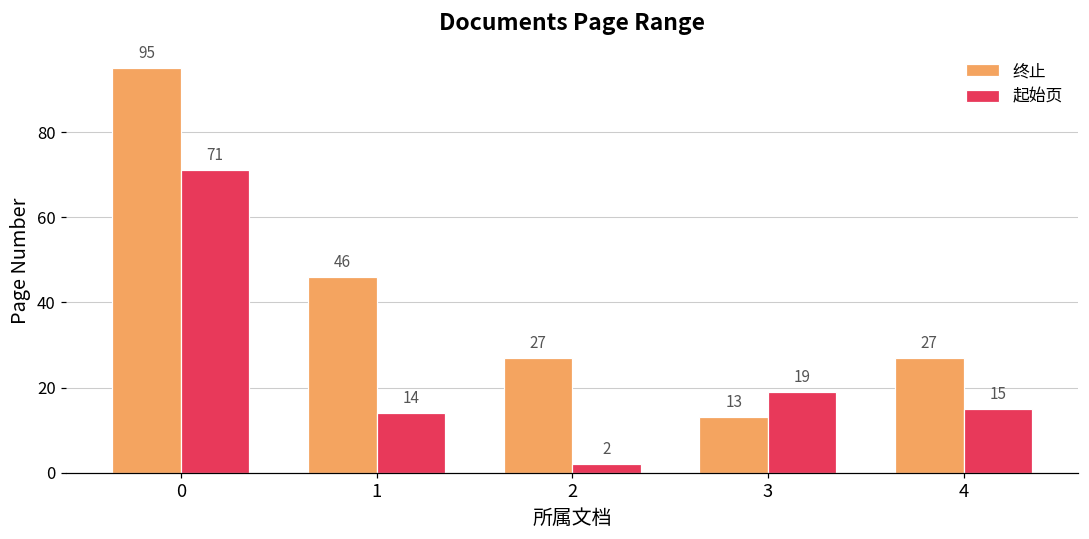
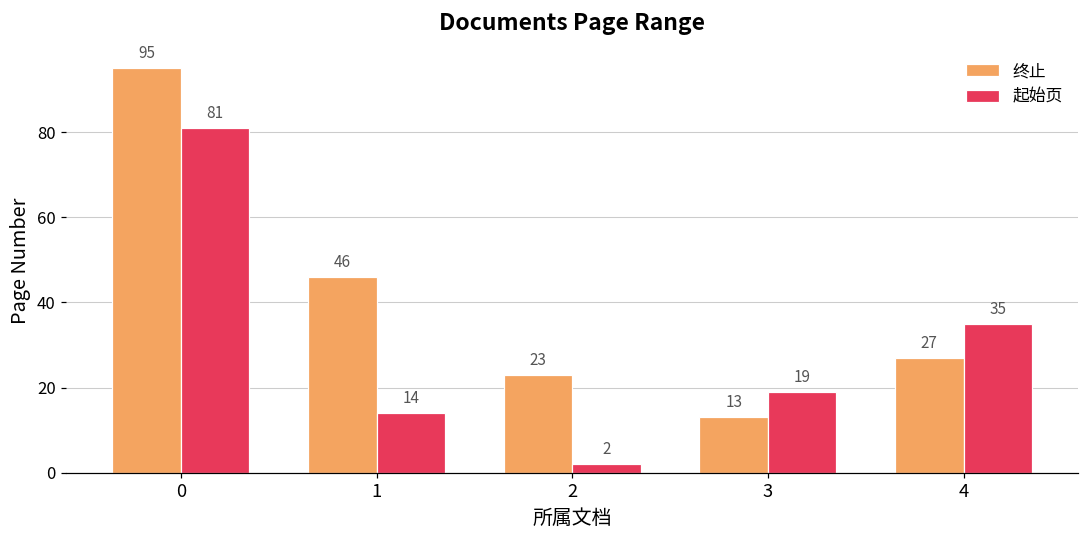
起始页, 0: 71 -> 81
终止, 2: 27 -> 23
起始页, 4: 15 -> 35
